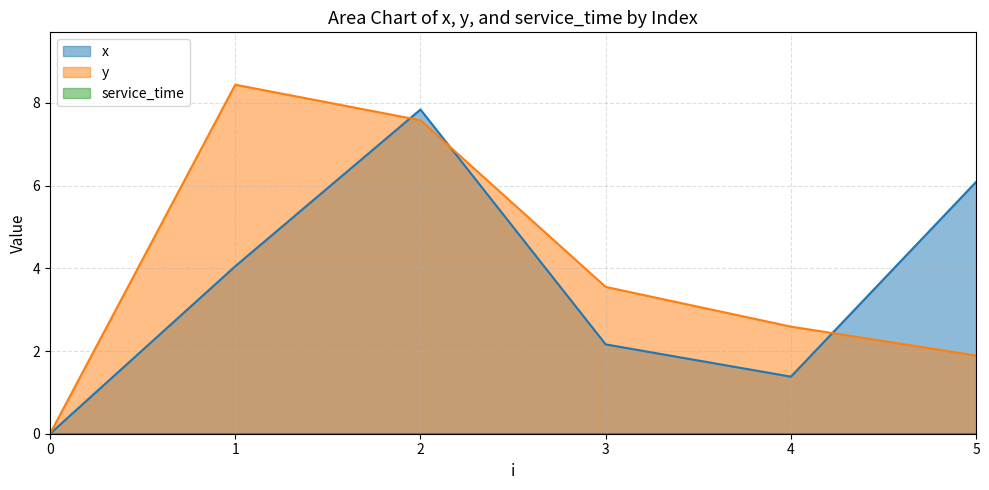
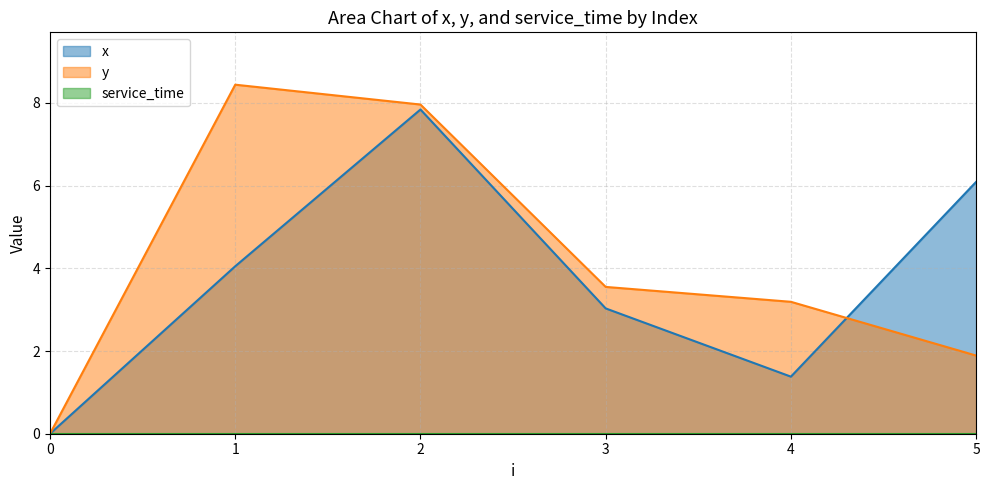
y, 2: 7.6 -> 8.0
x, 3: 2.2 -> 3.0
y, 4: 2.6 -> 3.2
